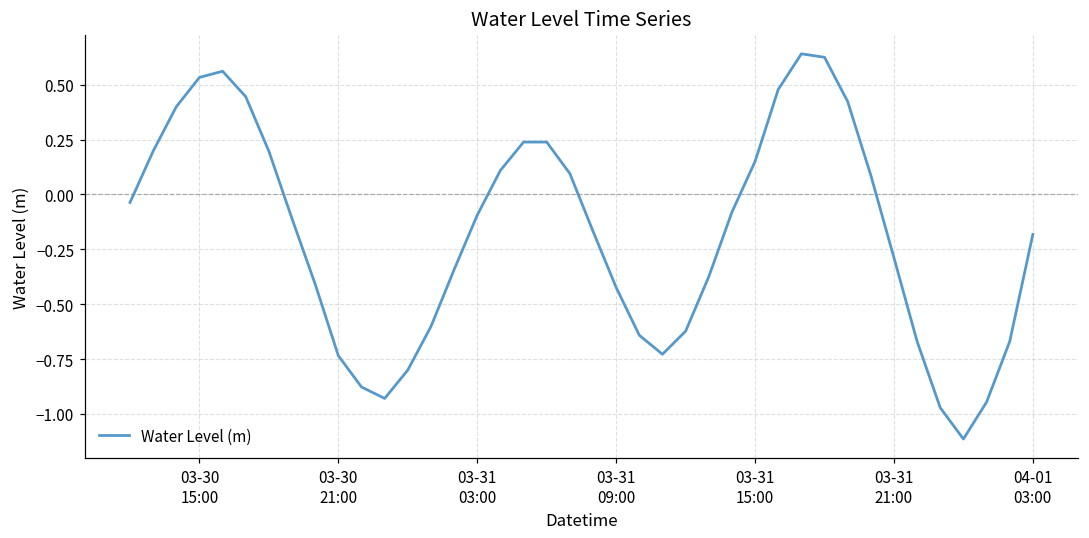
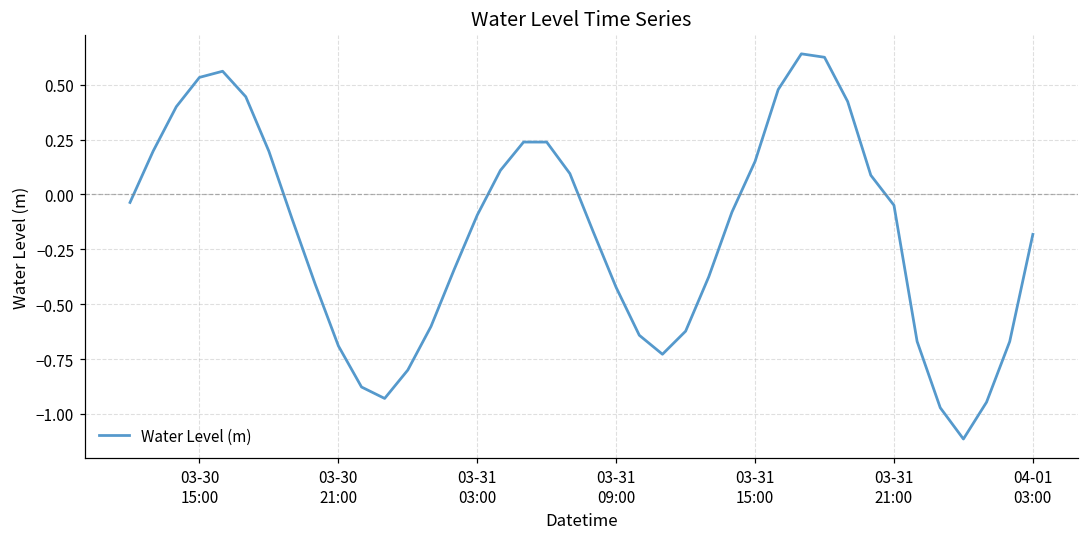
03-30 21:00: -0.73 -> -0.69
03-31 21:00: -0.29 -> -0.05
